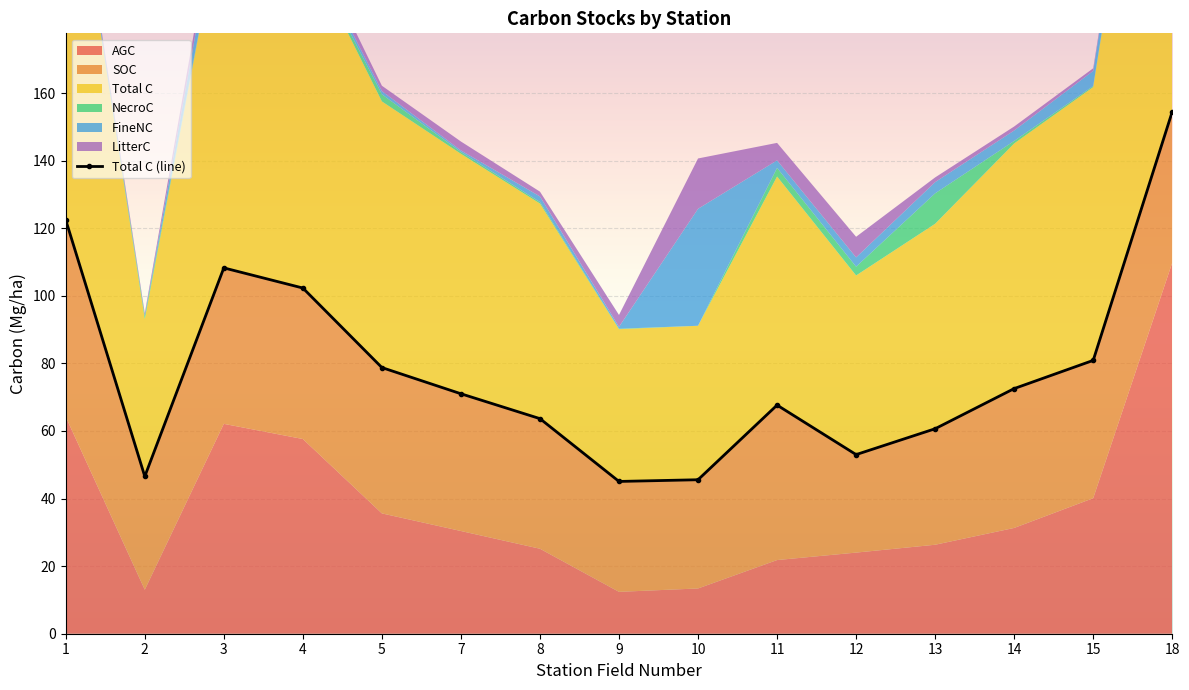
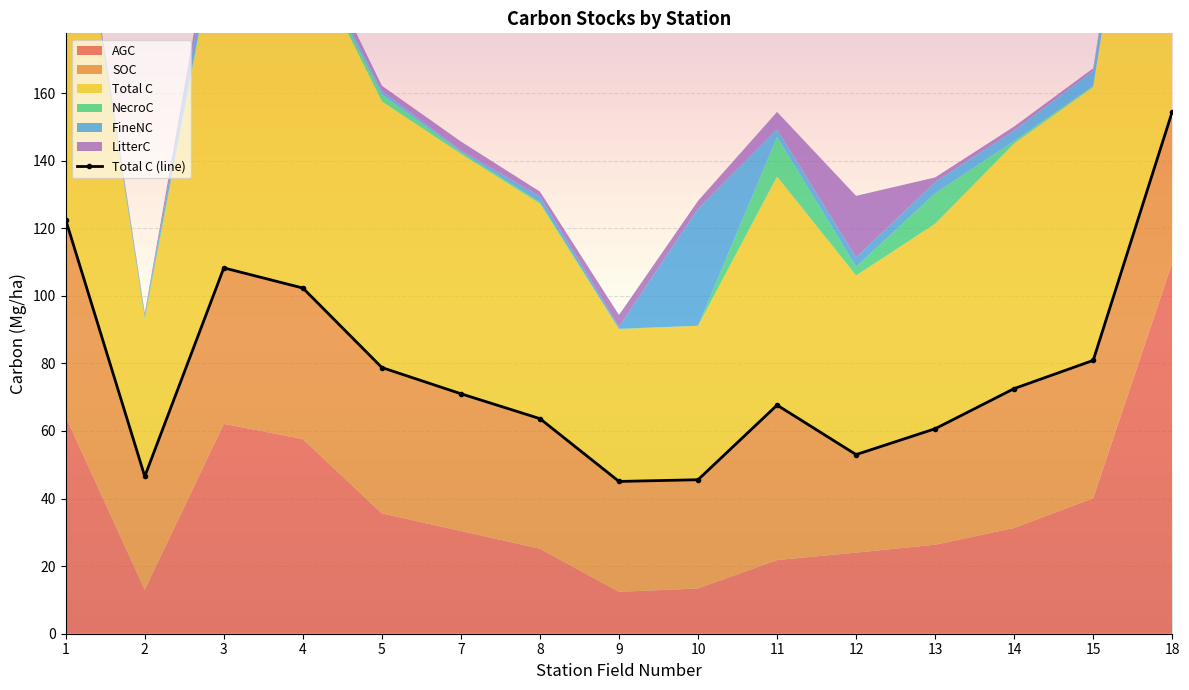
LitterC, 10: 15 -> 2
NecroC, 11: 3 -> 12
LitterC, 12: 6 -> 18
